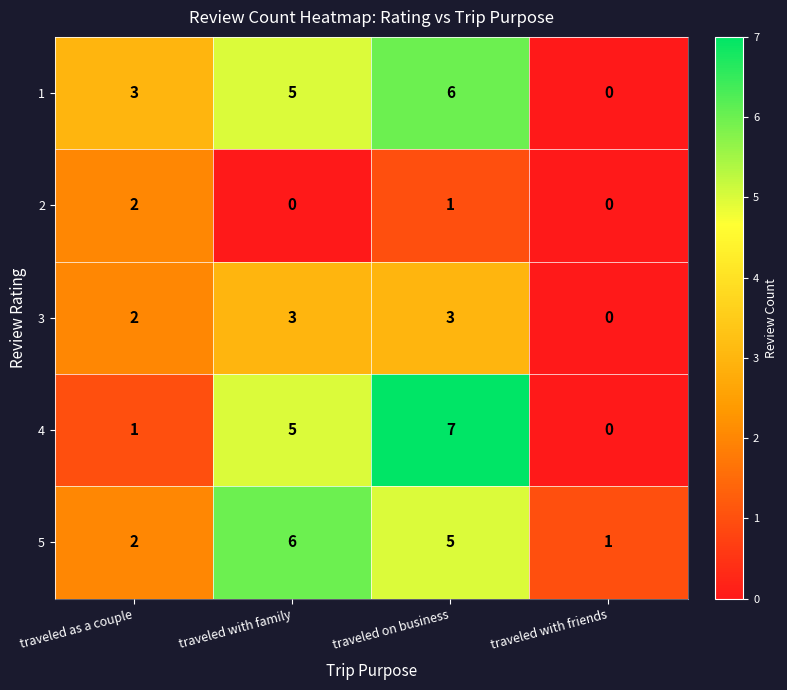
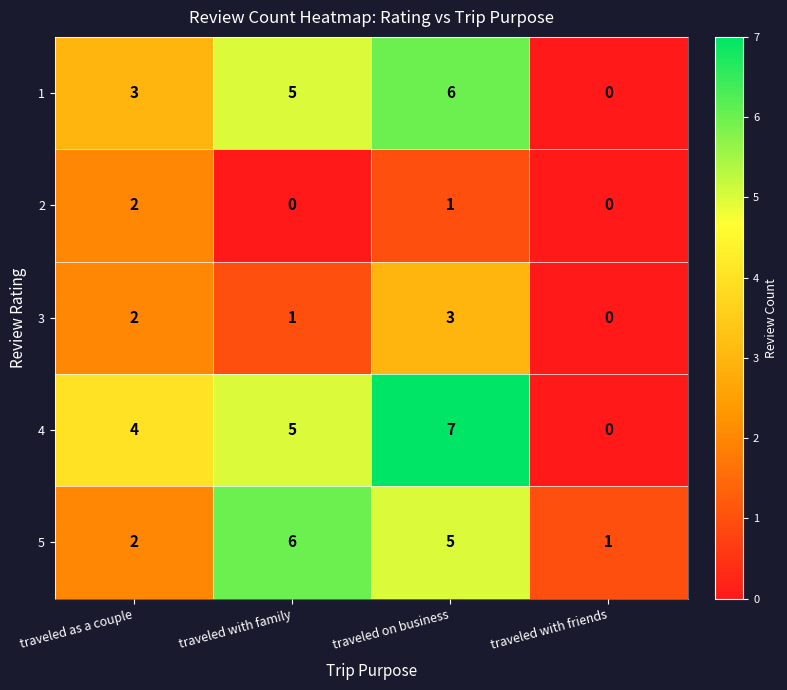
3, traveled with family: 3 -> 1
4, traveled as a couple: 1 -> 4
